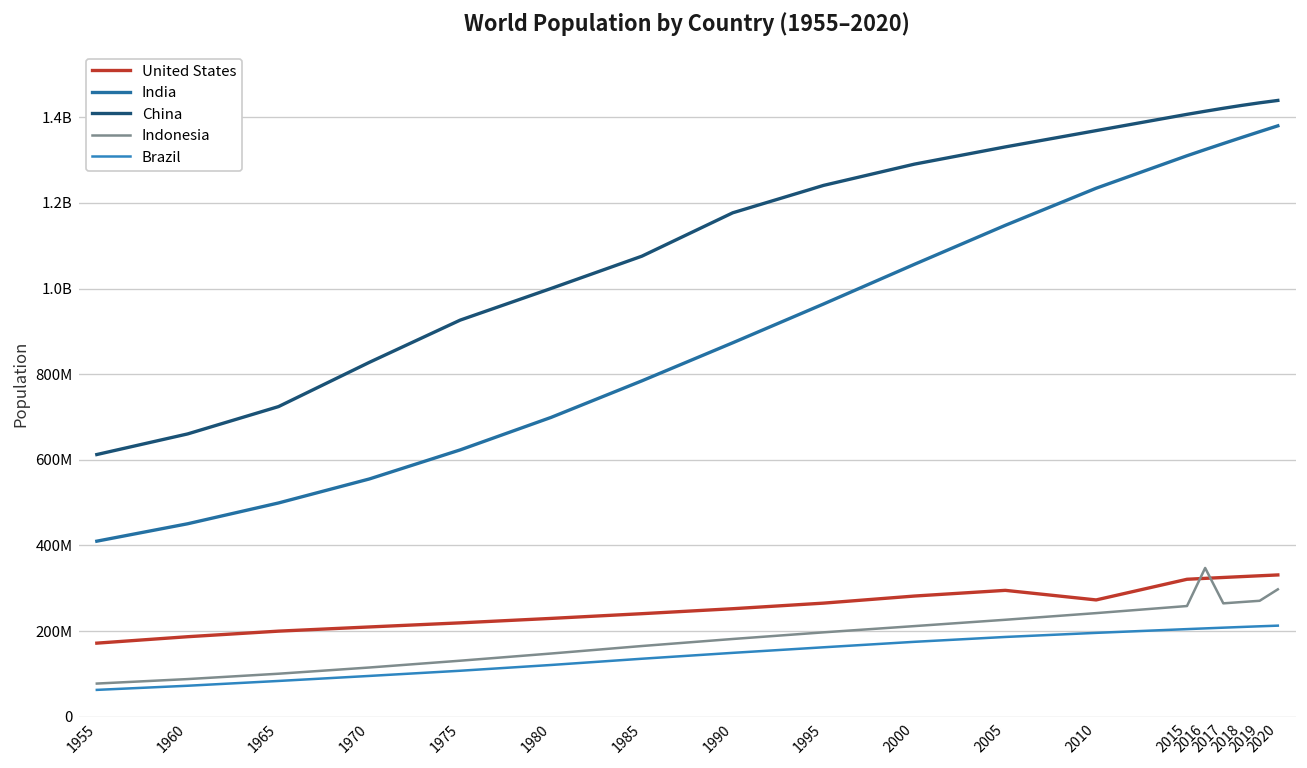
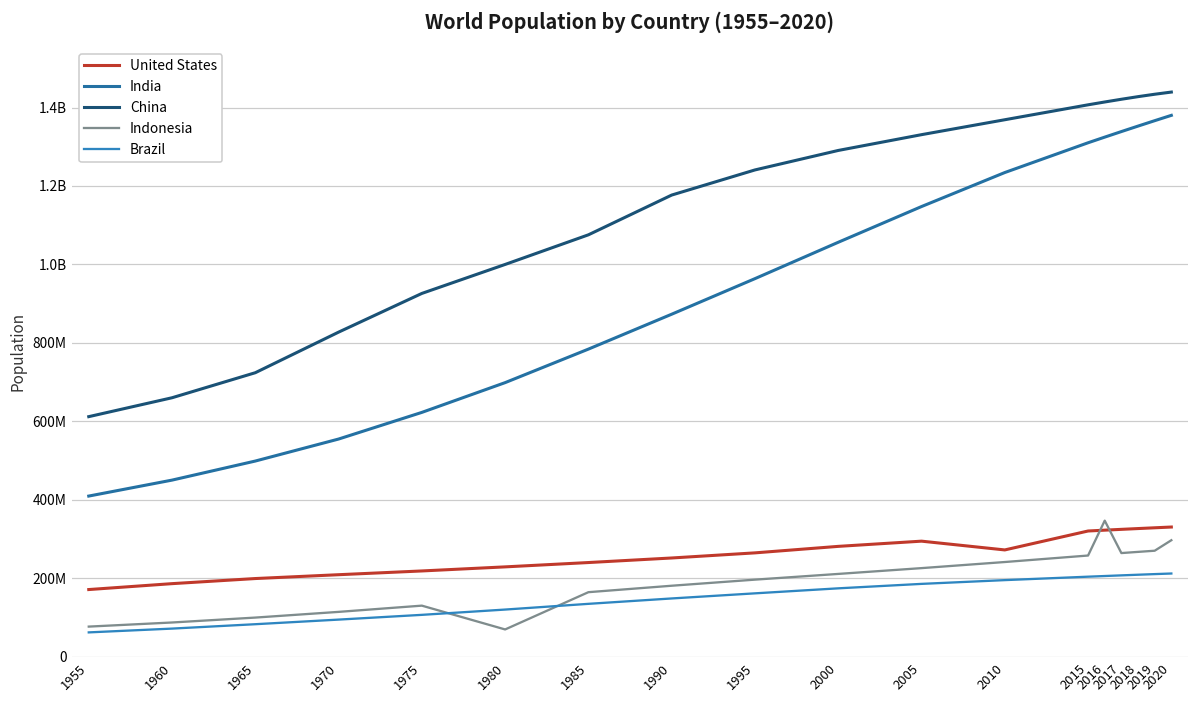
Indonesia, 1980: 150000000 -> 70000000
